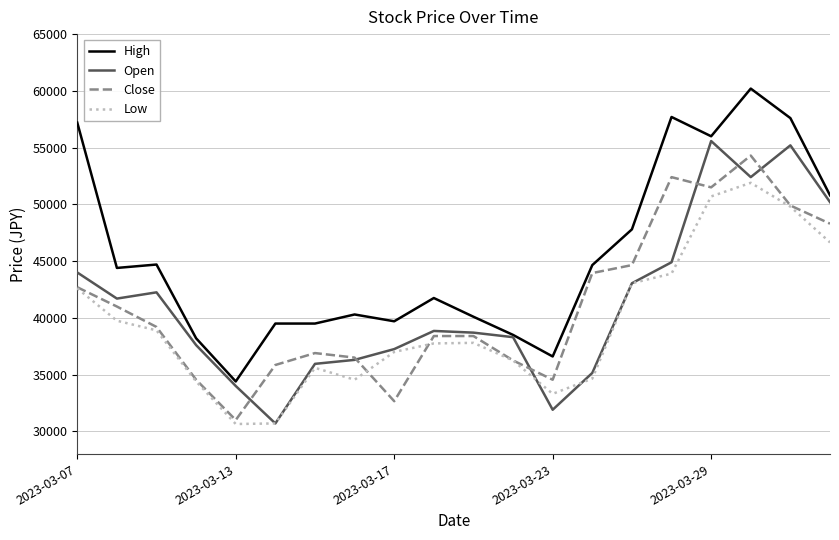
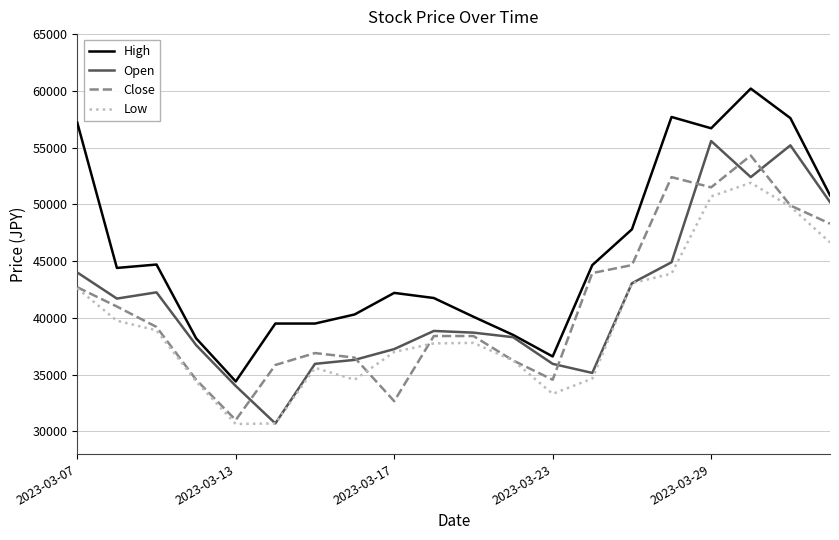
High, 2023-03-17: 39700 -> 42200
Open, 2023-03-23: 31900 -> 36000
High, 2023-03-29: 56000 -> 56700
